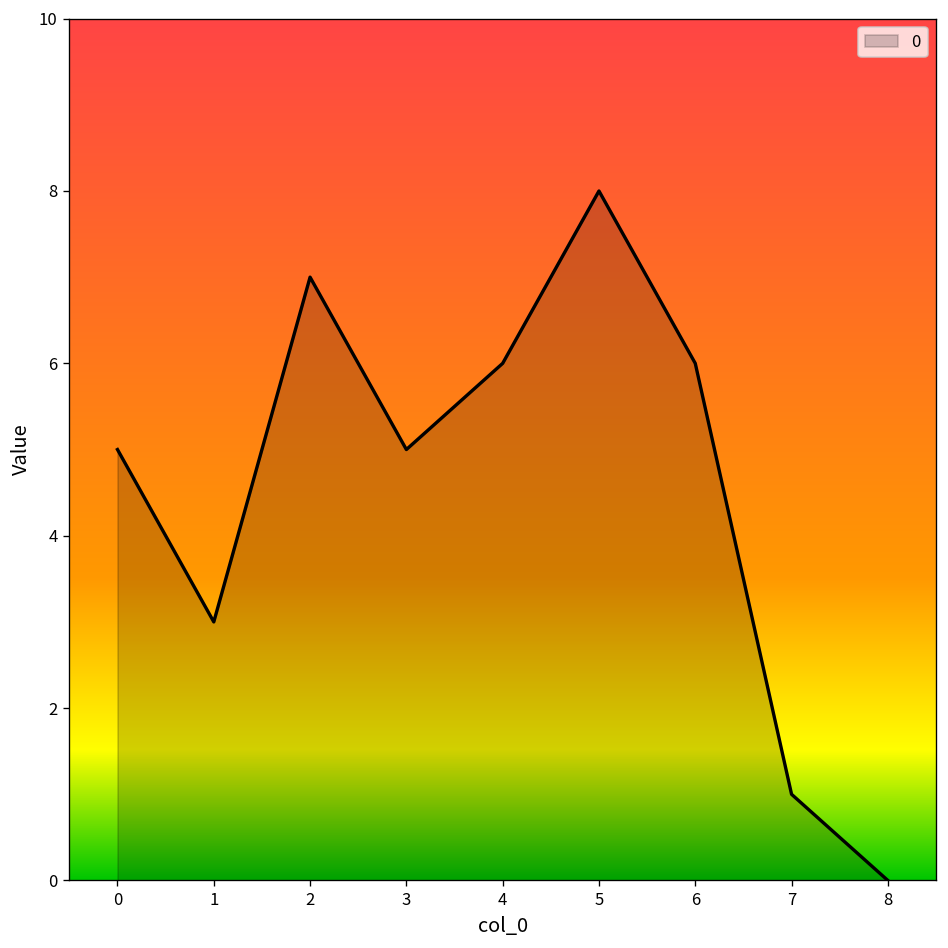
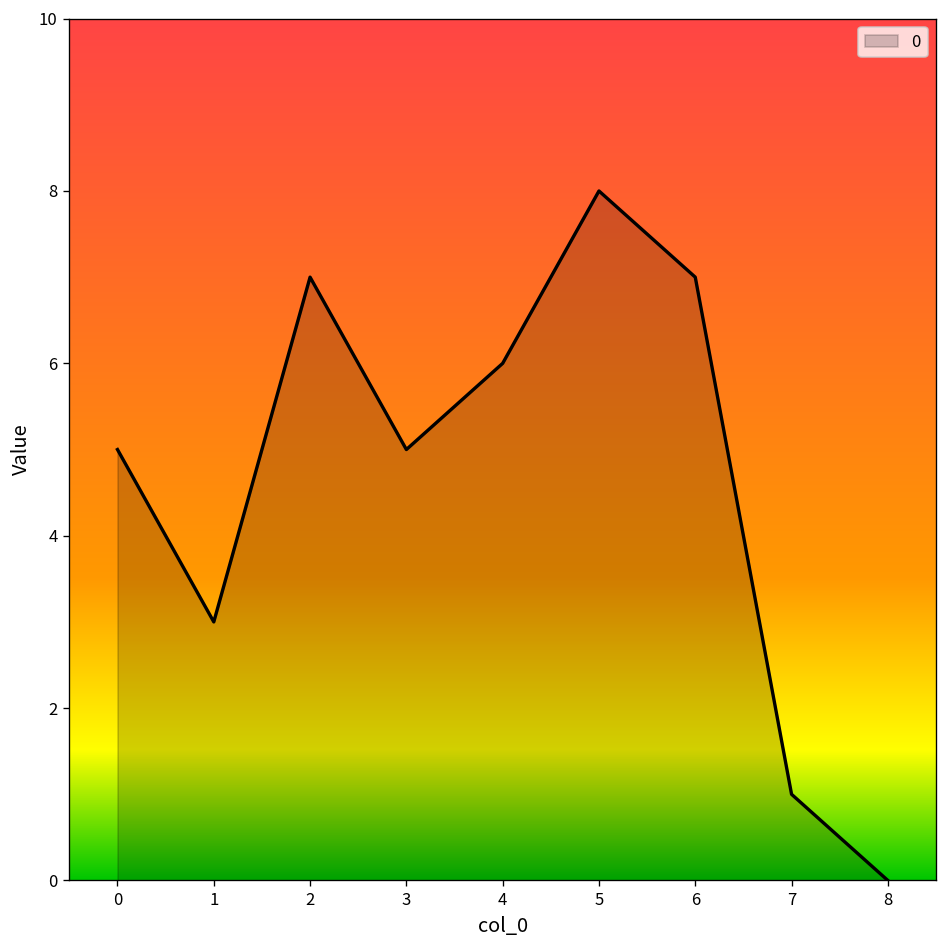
6: 6 -> 7
